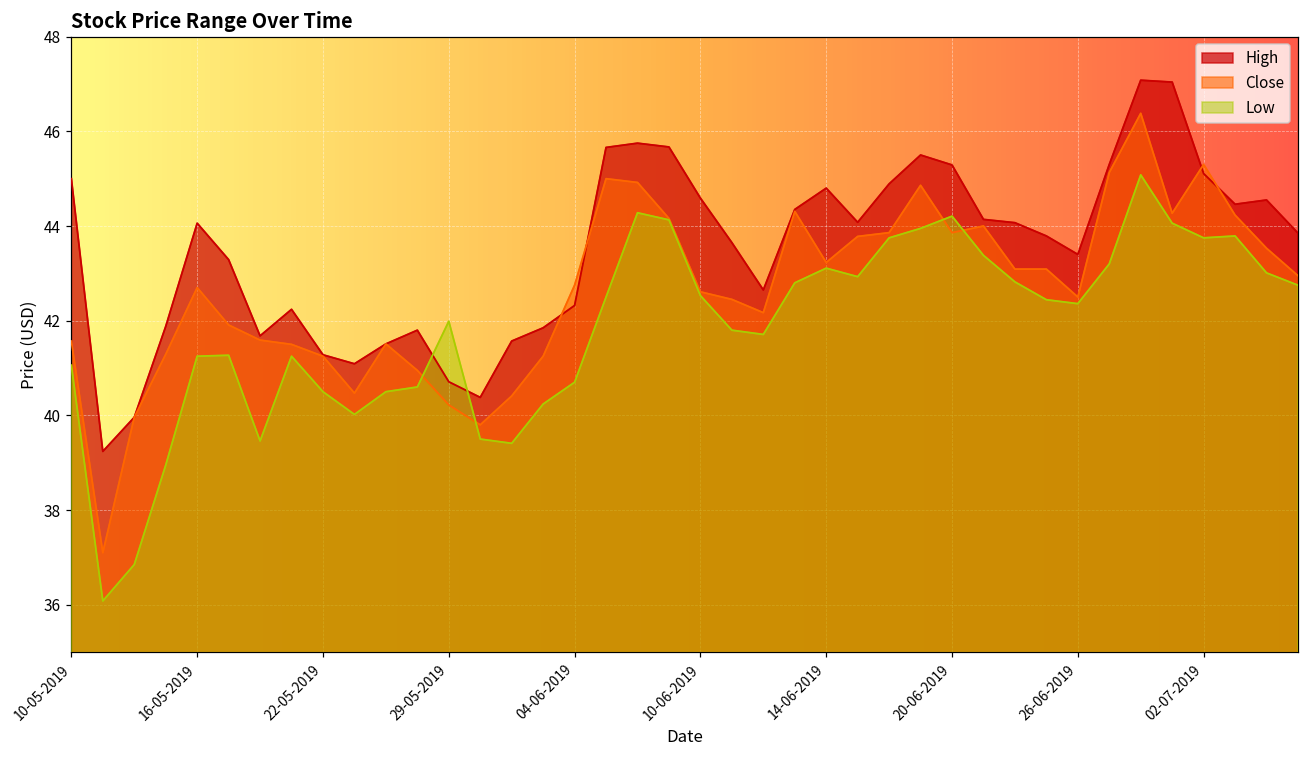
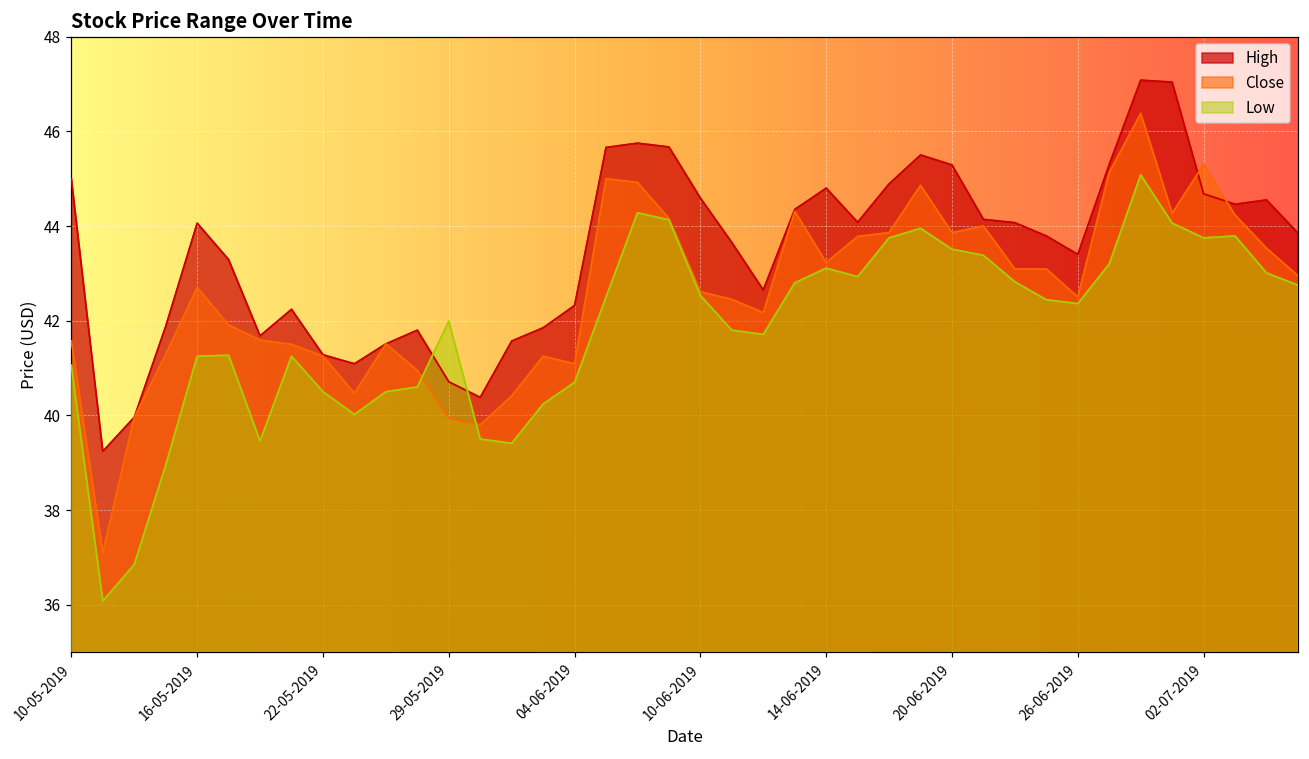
Close, 29-05-2019: 40.2 -> 39.9
Close, 04-06-2019: 42.8 -> 41.1
Low, 20-06-2019: 44.2 -> 43.5
High, 02-07-2019: 45.1 -> 44.7
